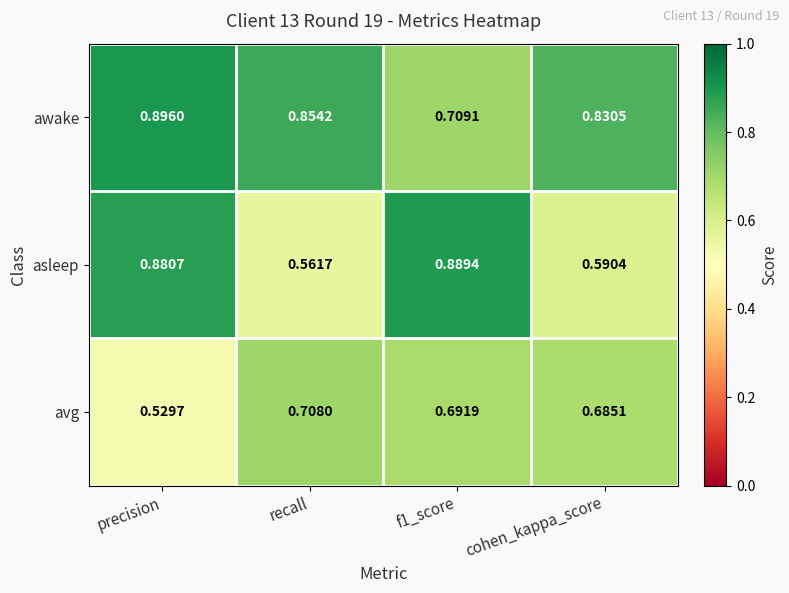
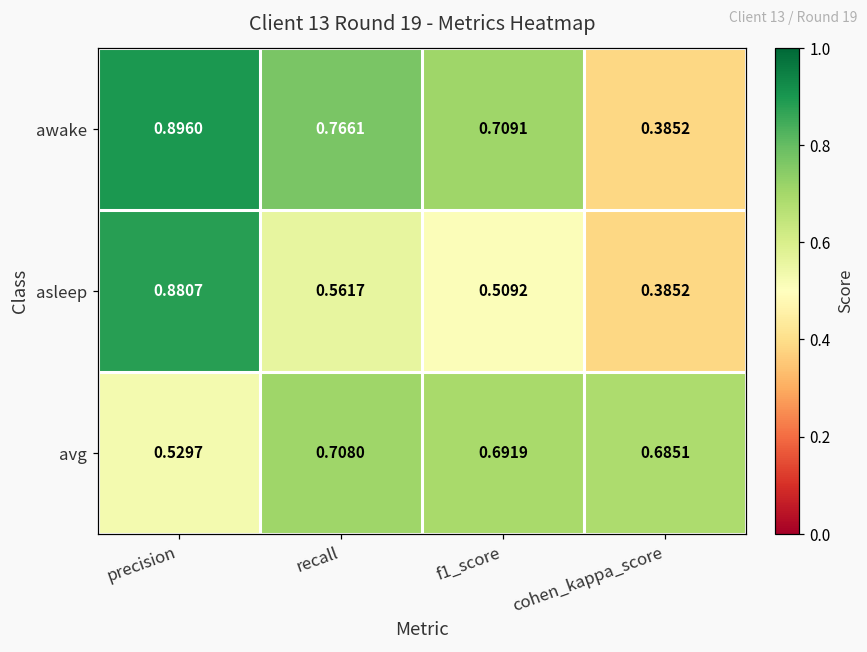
awake, recall: 0.8542 -> 0.7661
awake, cohen_kappa_score: 0.8305 -> 0.3852
asleep, f1_score: 0.8894 -> 0.5092
asleep, cohen_kappa_score: 0.5904 -> 0.3852
